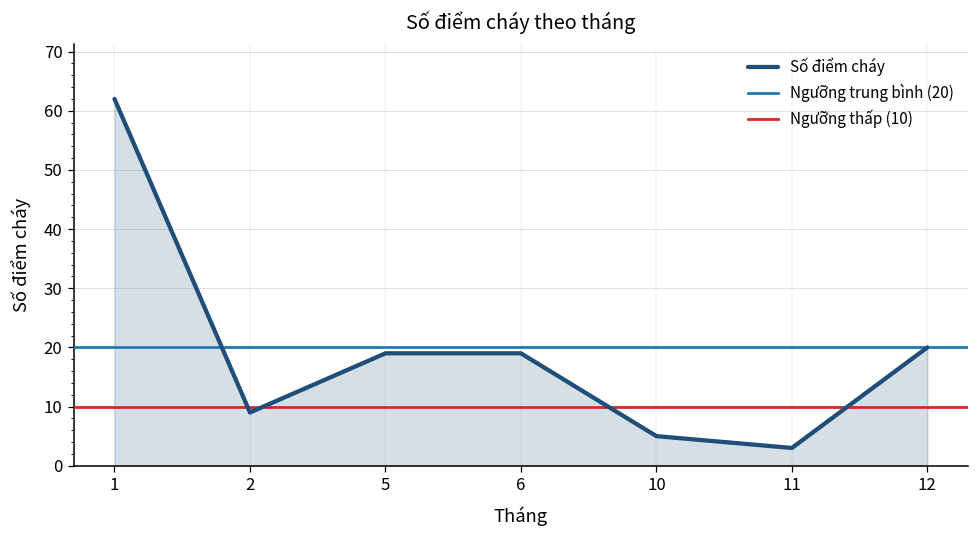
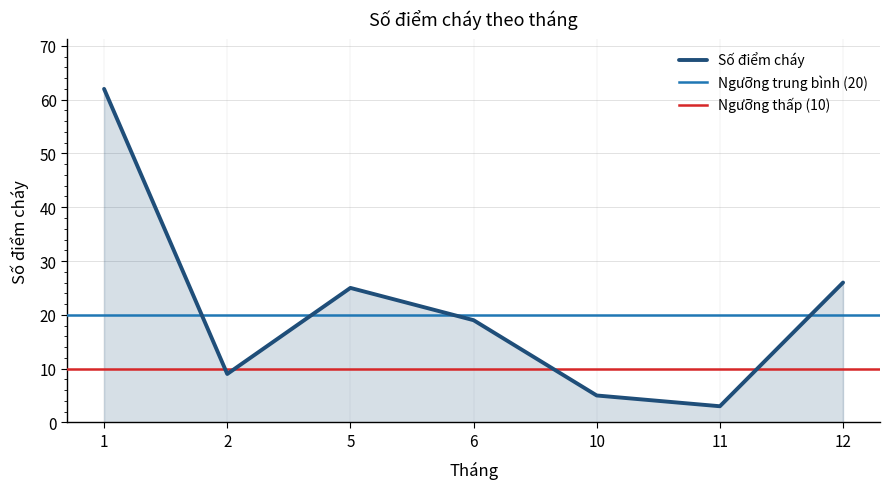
5: 19 -> 25
12: 20 -> 26
